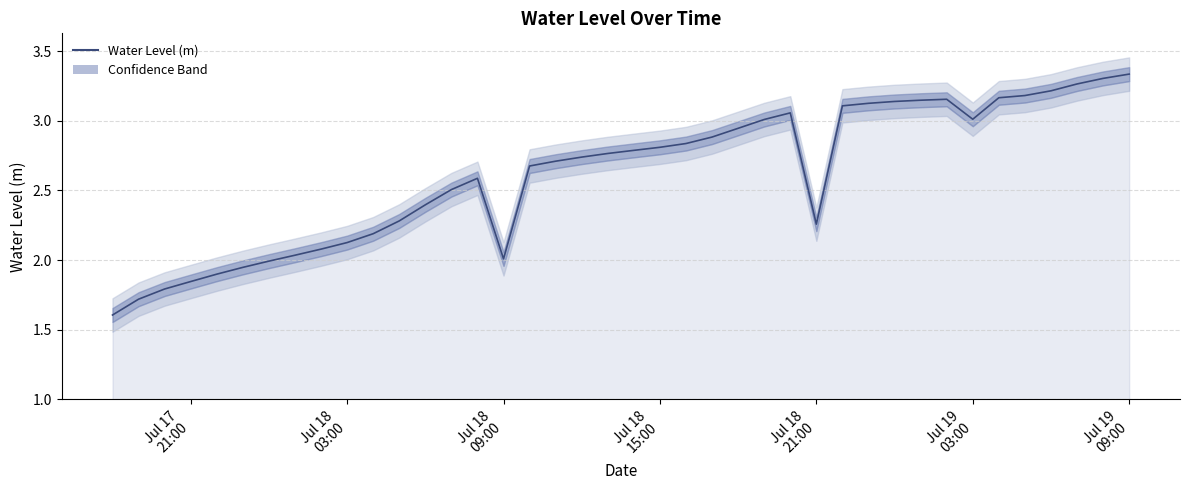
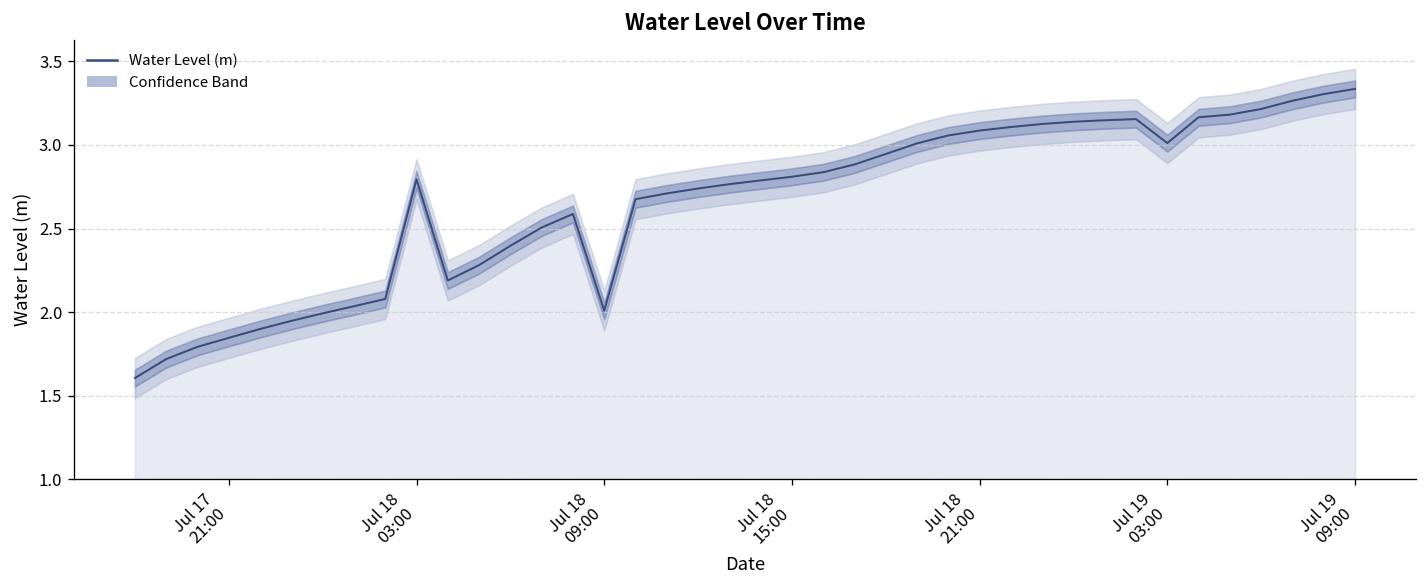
Water Level (m), Jul 18 03:00: 2.13 -> 2.79
Water Level (m), Jul 18 21:00: 2.26 -> 3.09
